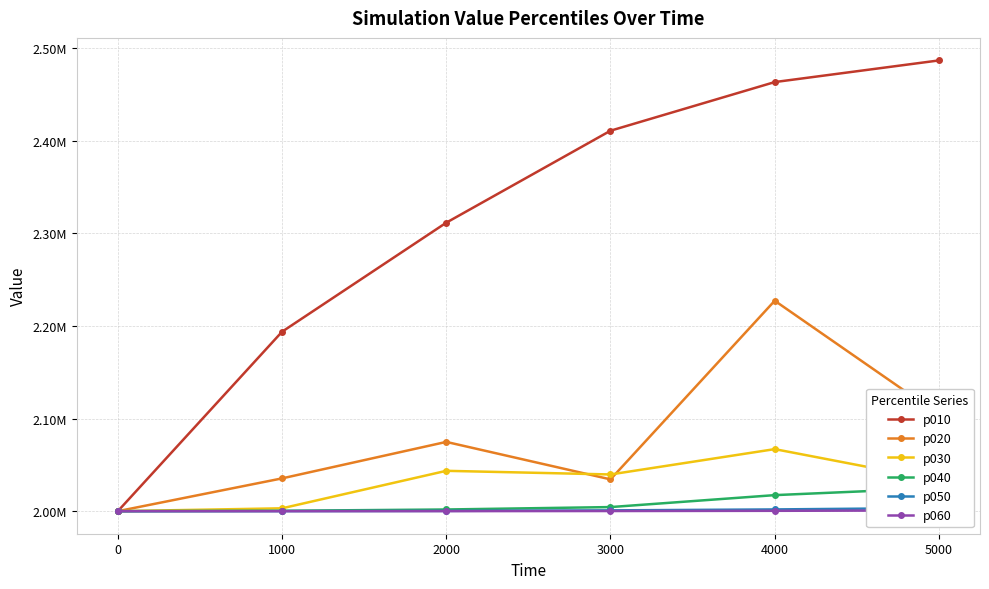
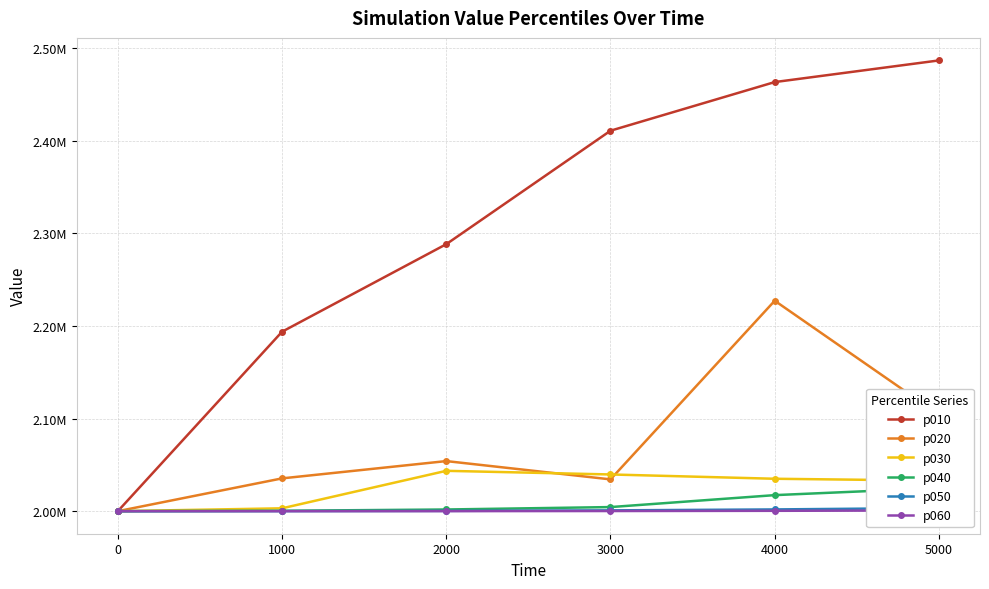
p010, 2000: 2310000 -> 2290000
p020, 2000: 2070000 -> 2050000
p030, 4000: 2070000 -> 2030000
